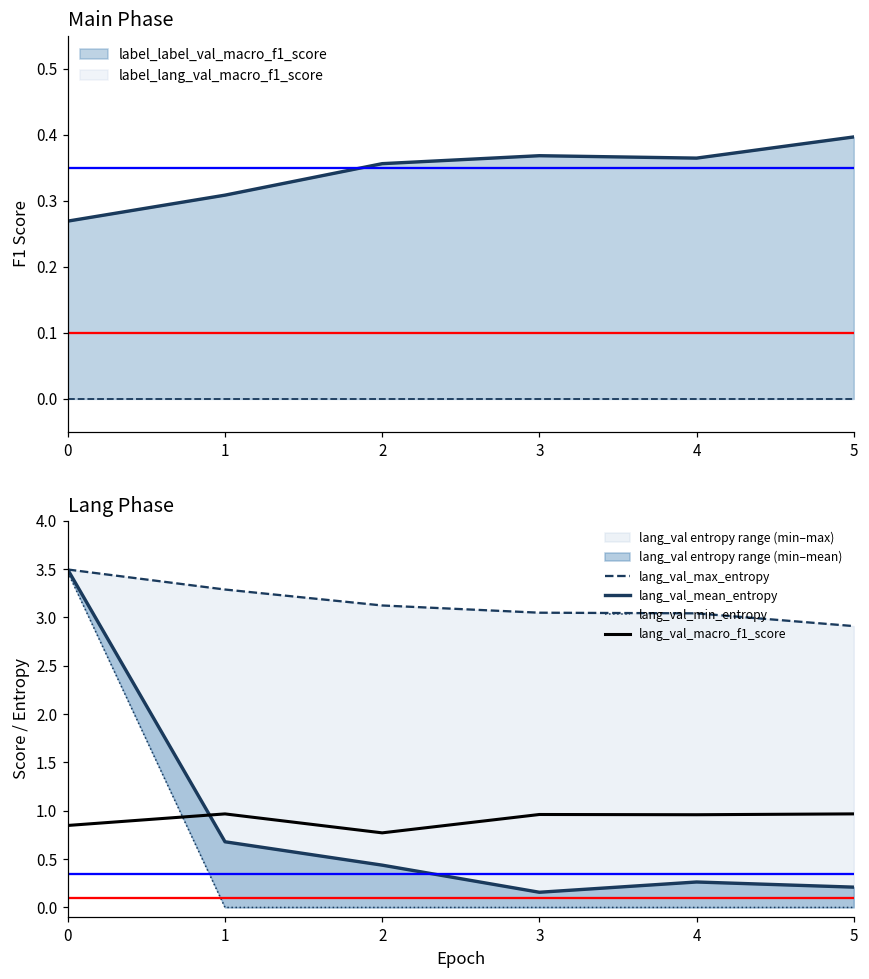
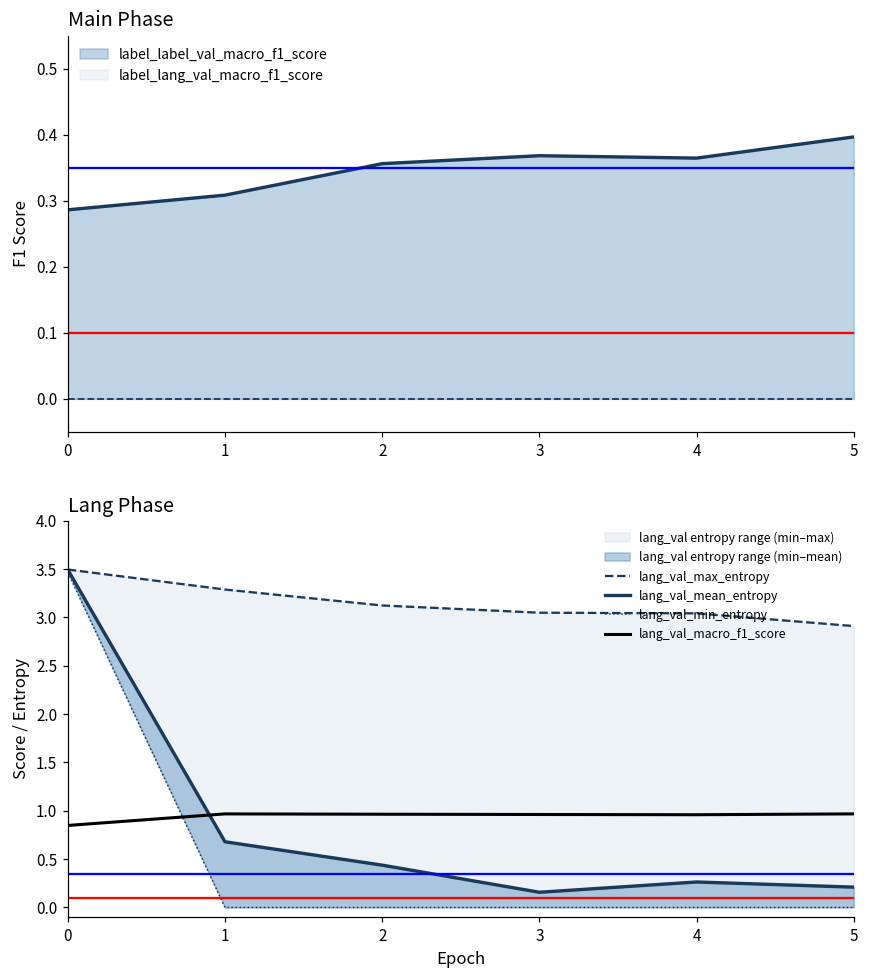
Main Phase, label_label_val_macro_f1_score, 0: 0.27 -> 0.29
Lang Phase, lang_val_macro_f1_score, 2: 0.8 -> 1.0
